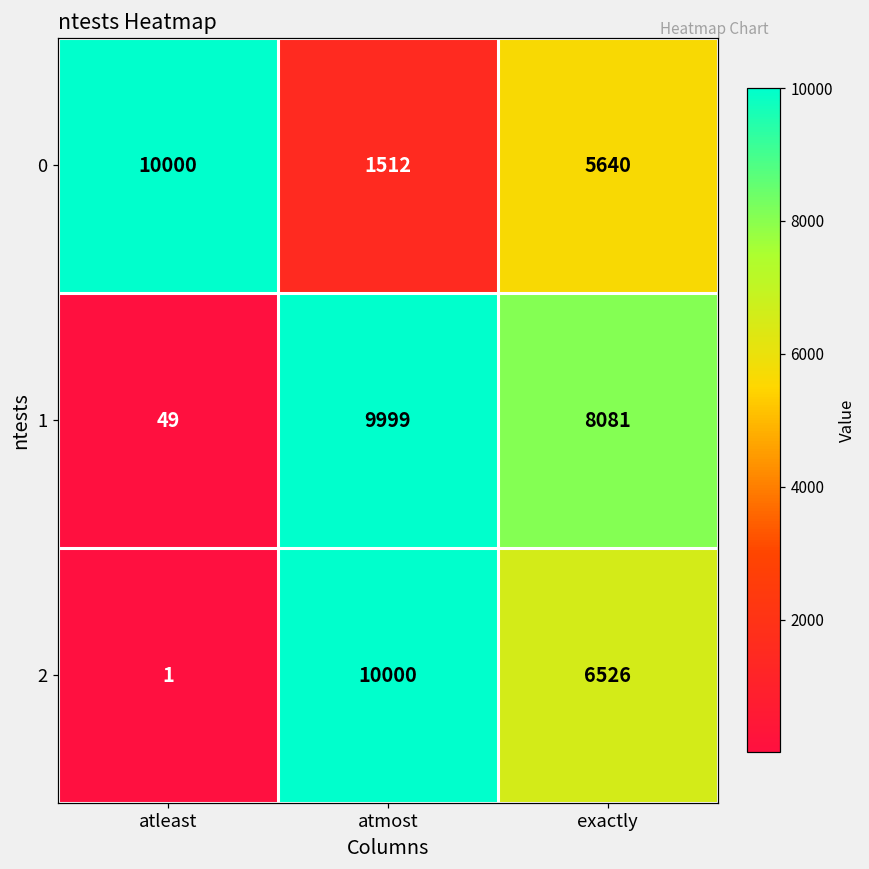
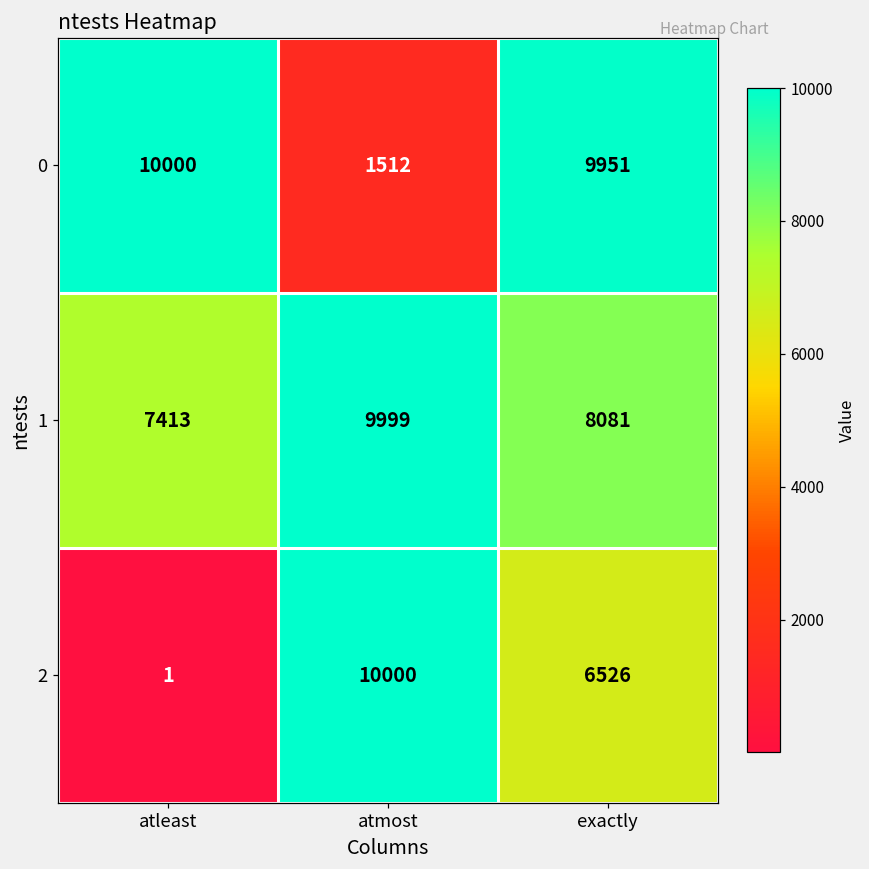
0, exactly: 5640 -> 9951
1, atleast: 49 -> 7413
